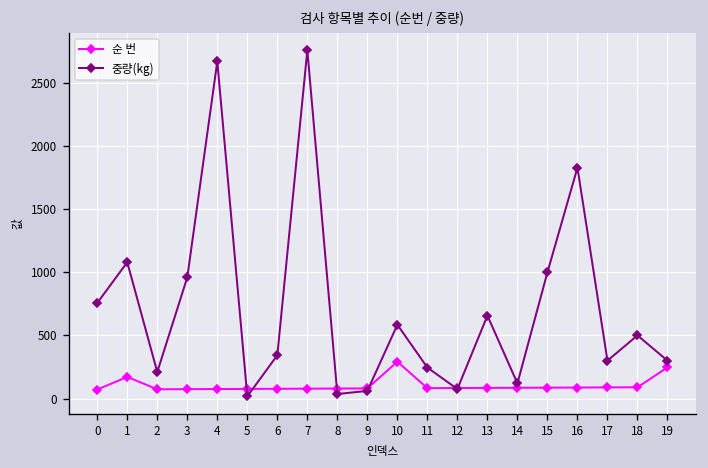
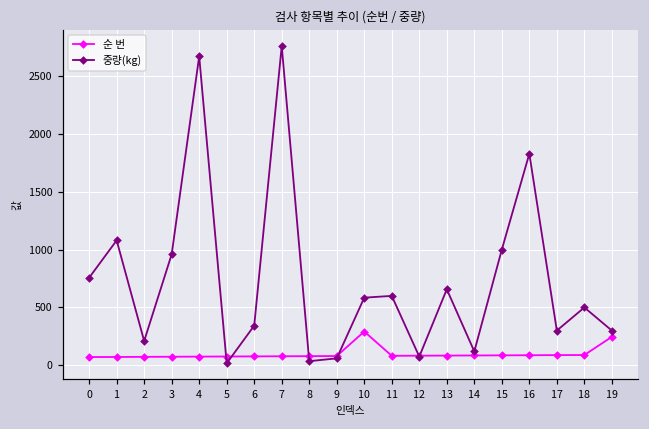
순 번, 1: 170 -> 70
중량(kg), 11: 250 -> 600
